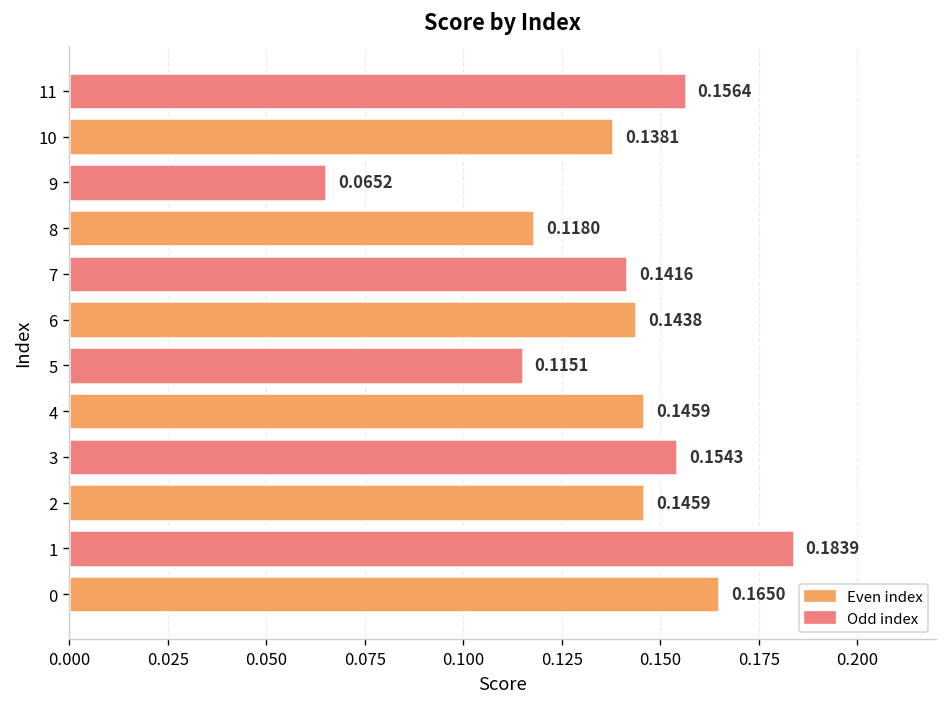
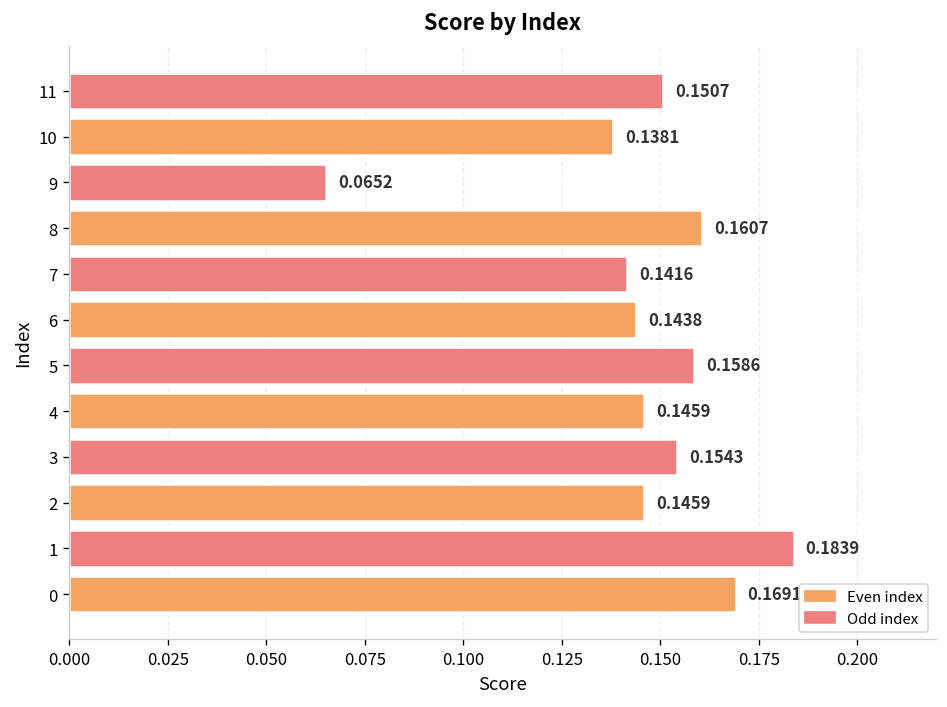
11: 0.1564 -> 0.1507
8: 0.1180 -> 0.1607
5: 0.1151 -> 0.1586
0: 0.1650 -> 0.1691
